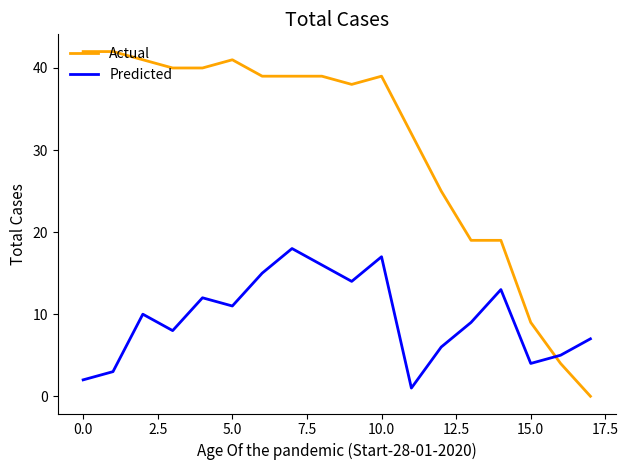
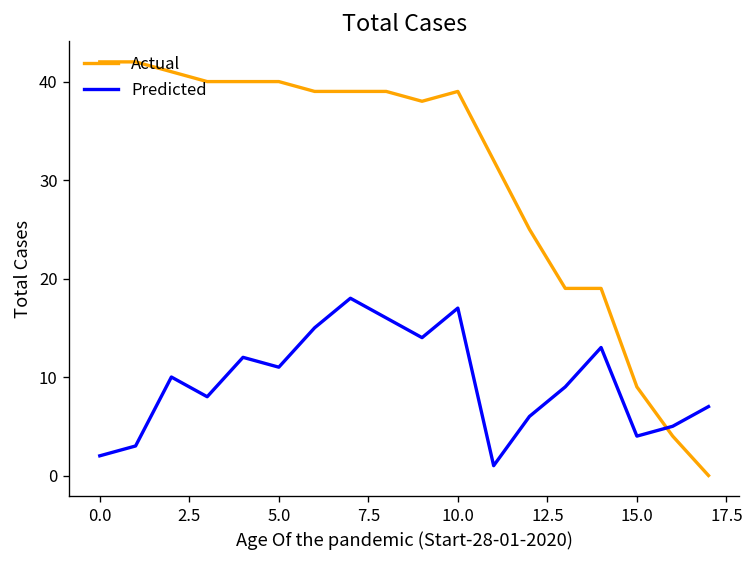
Actual, 5.0: 41 -> 40
